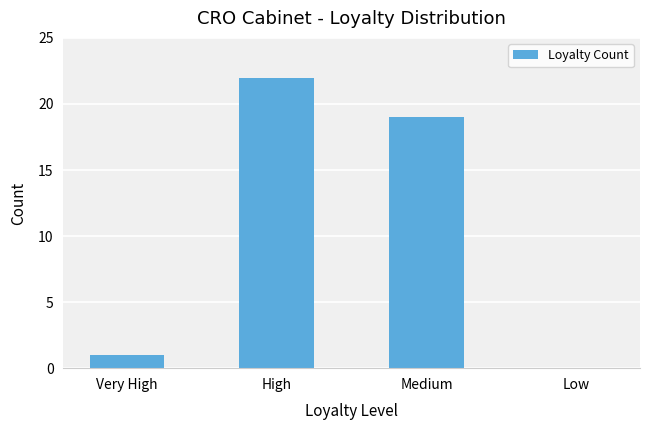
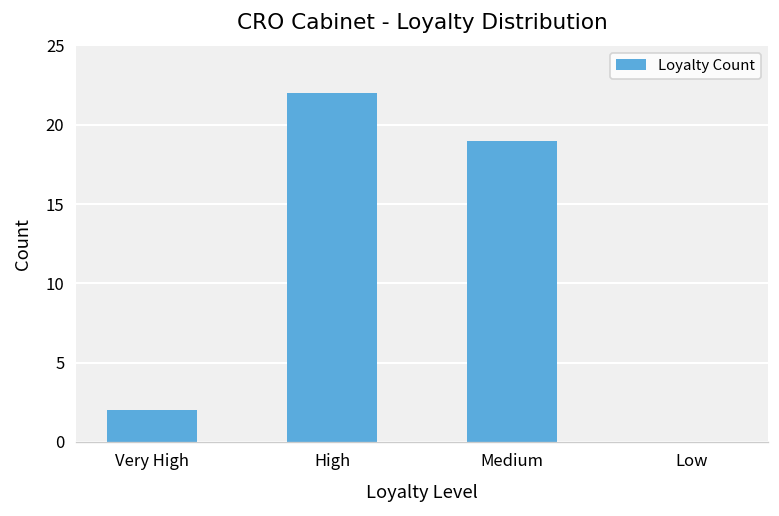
Very High: 1 -> 2
